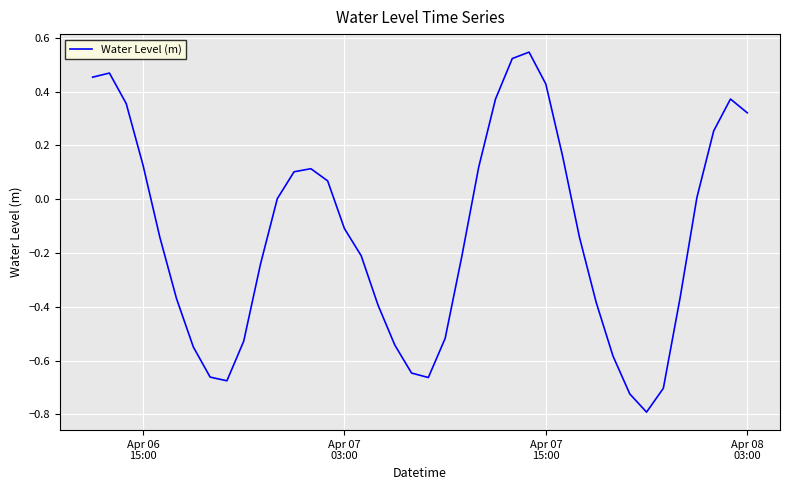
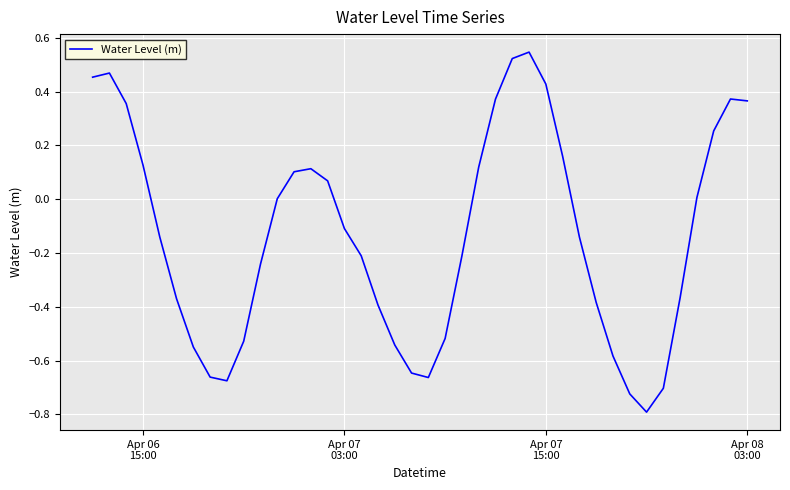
Apr 08 03:00: 0.32 -> 0.37
